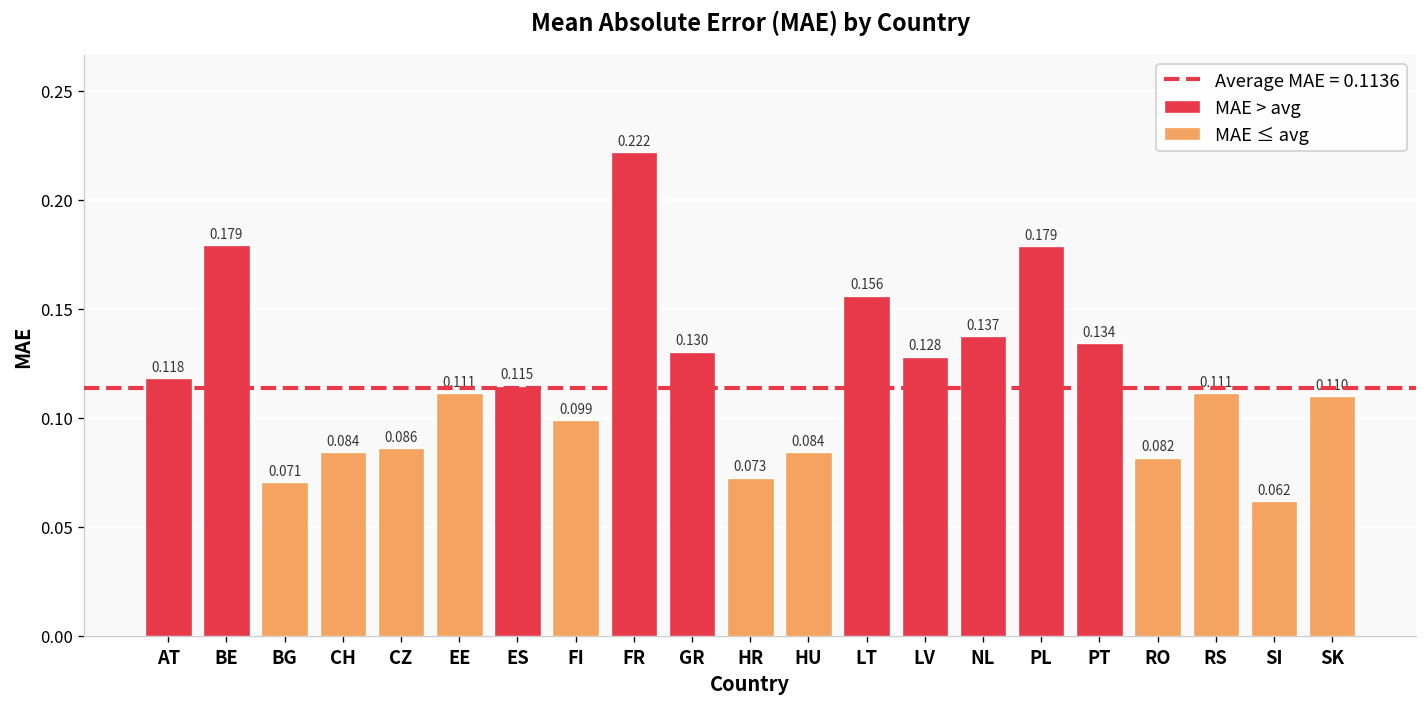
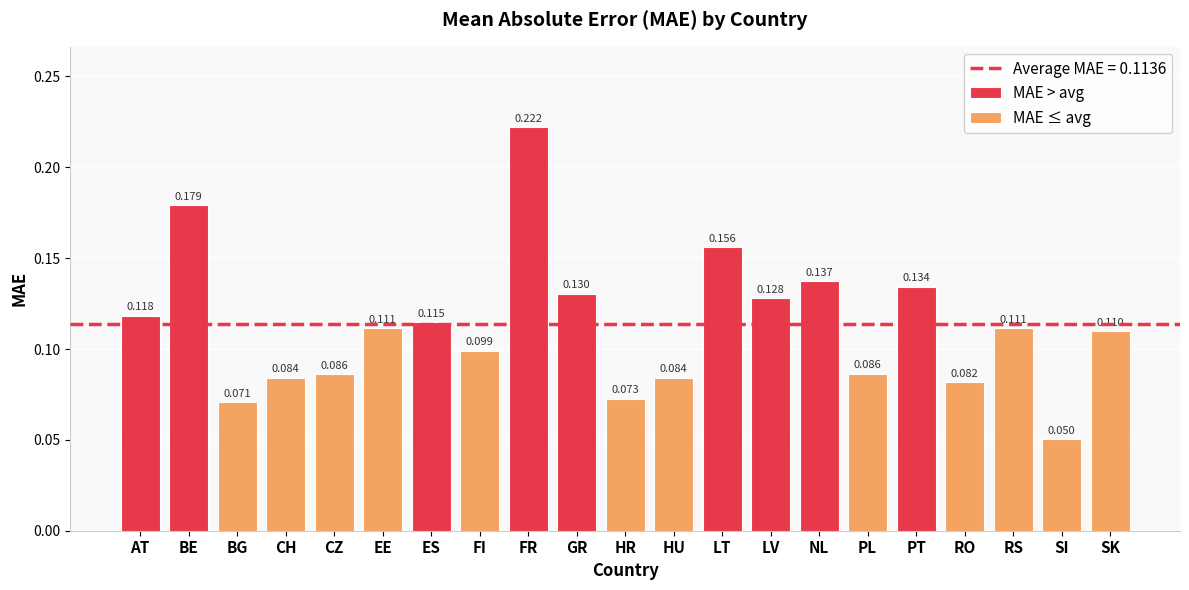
PL: 0.179 -> 0.086
SI: 0.062 -> 0.050
